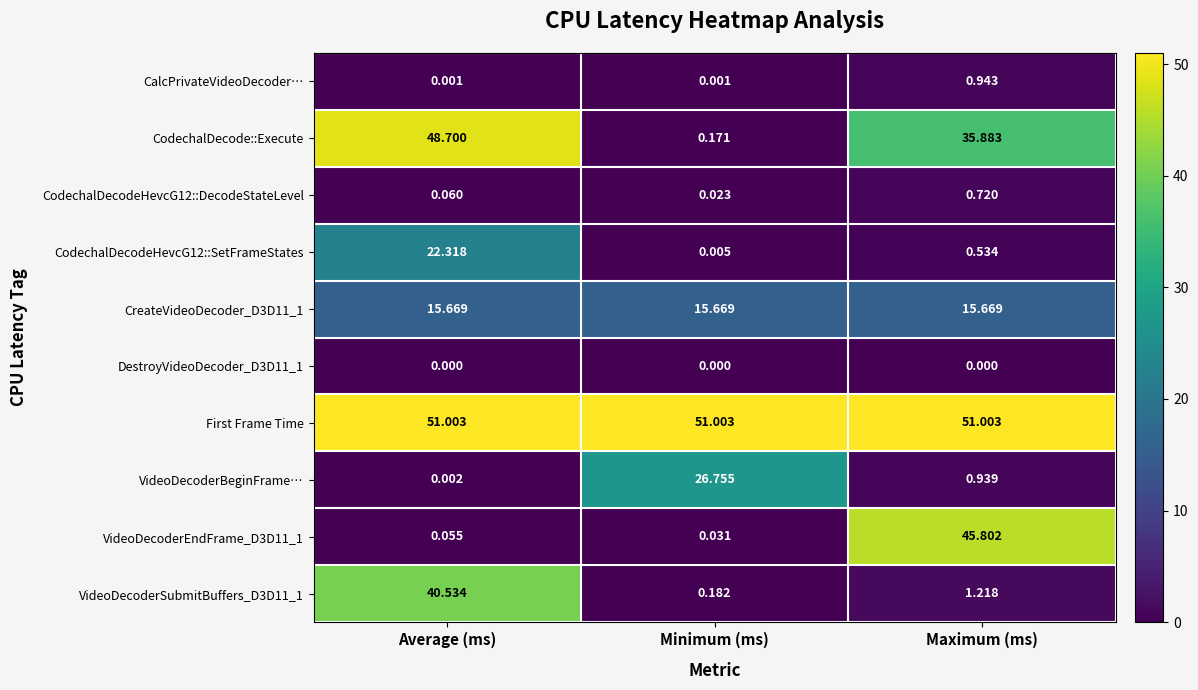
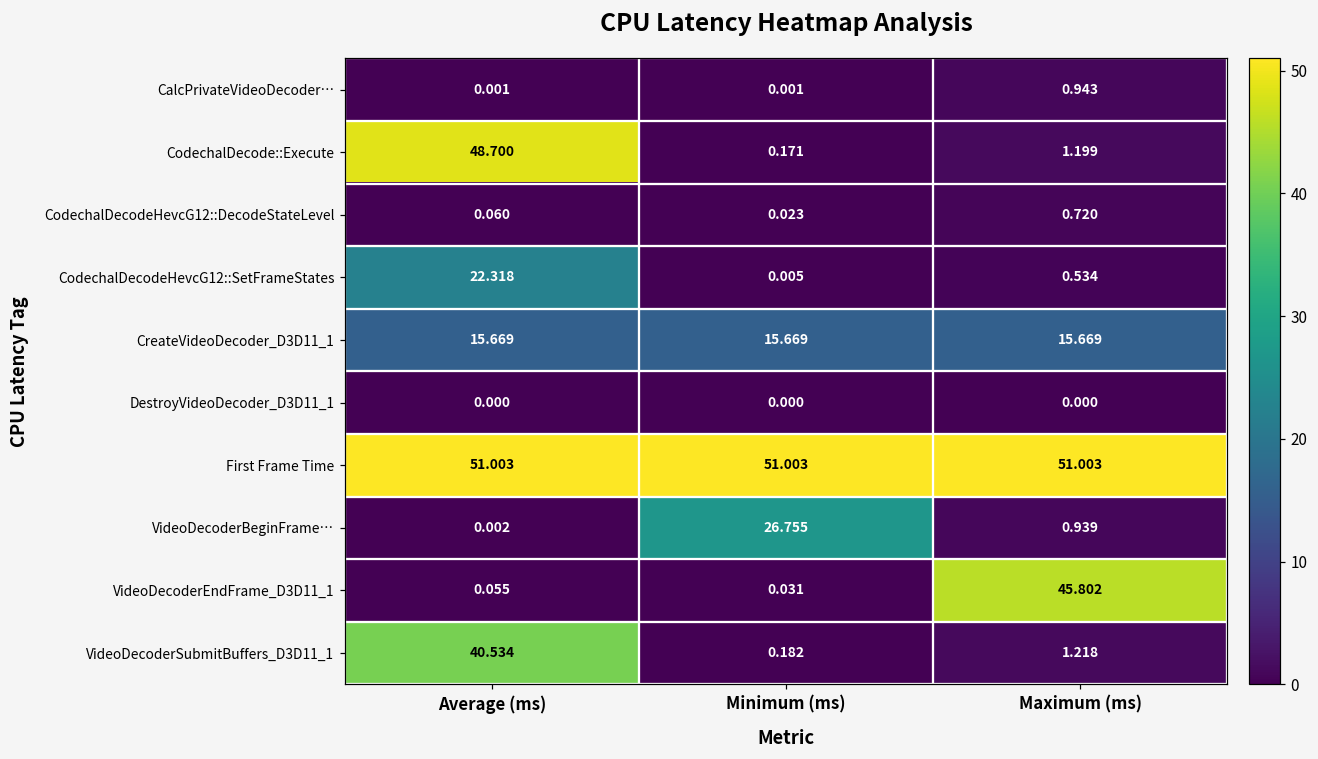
CodechalDecode::Execute, Maximum (ms): 35.883 -> 1.199
